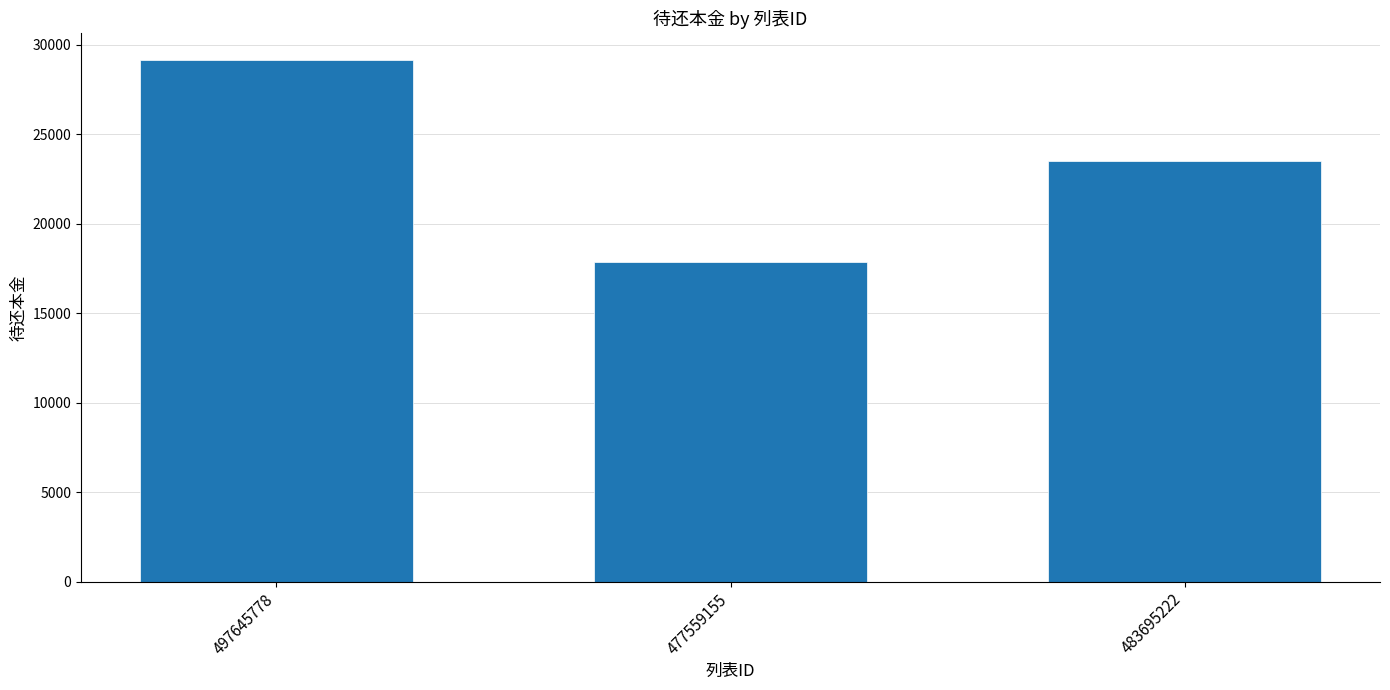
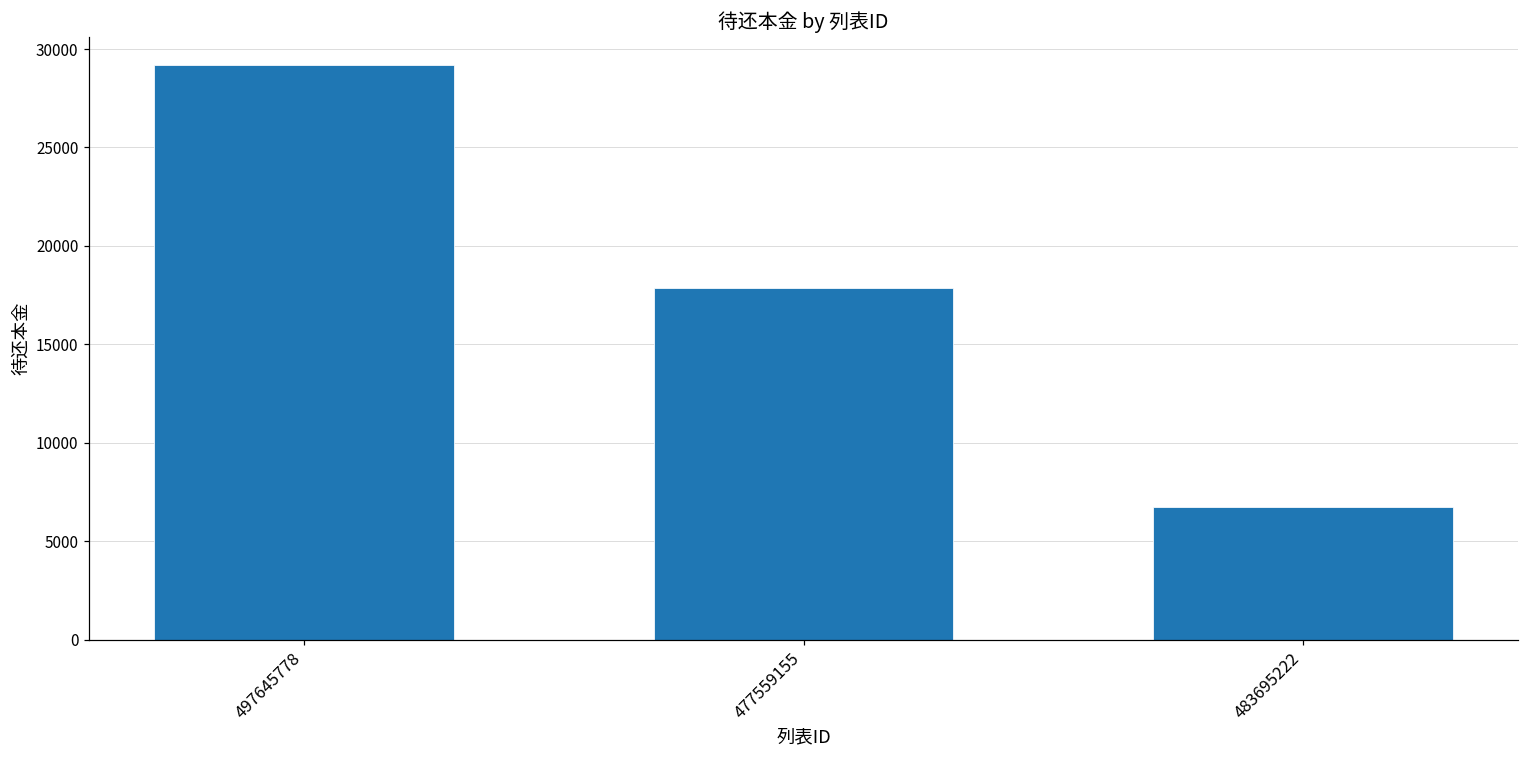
483695222: 23500 -> 6700
